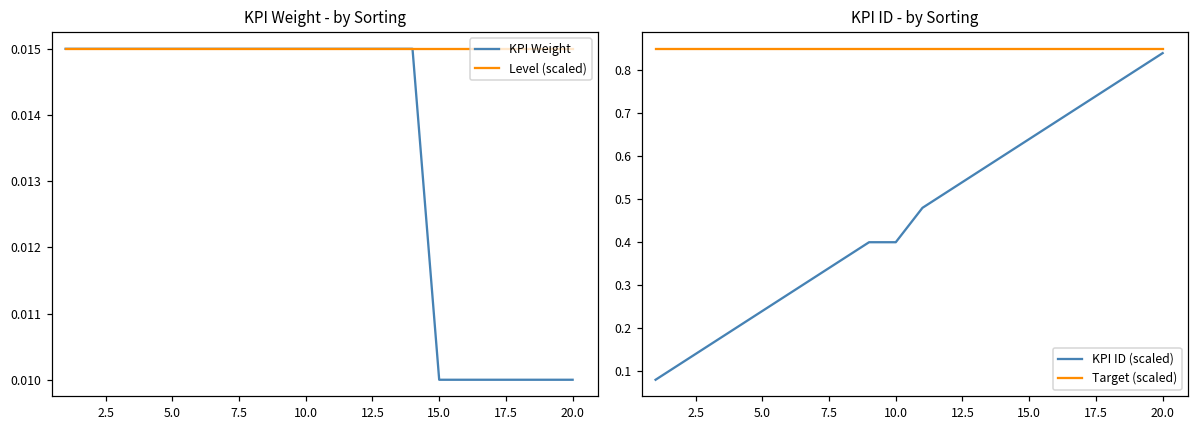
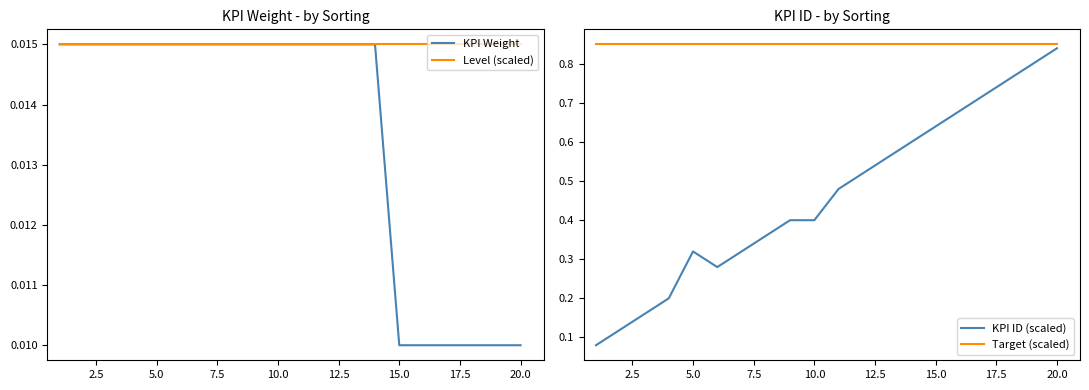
KPI ID - by Sorting, KPI ID (scaled), 5.0: 0.24 -> 0.32
